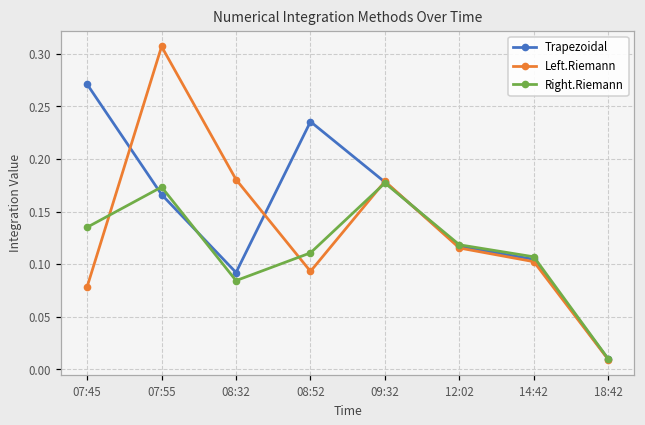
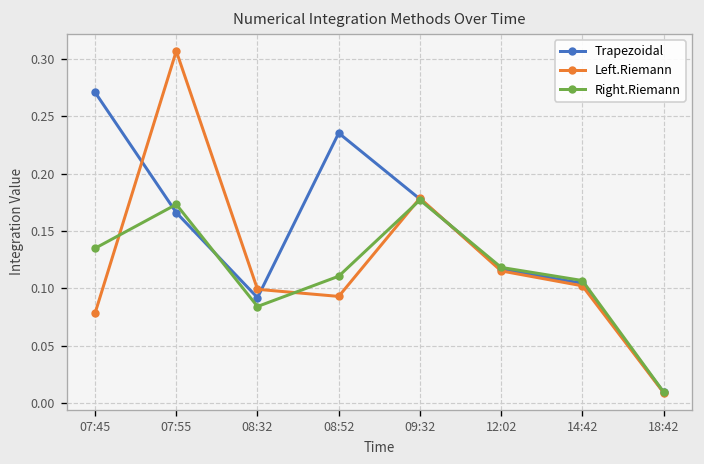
Left.Riemann, 08:32: 0.18 -> 0.10
